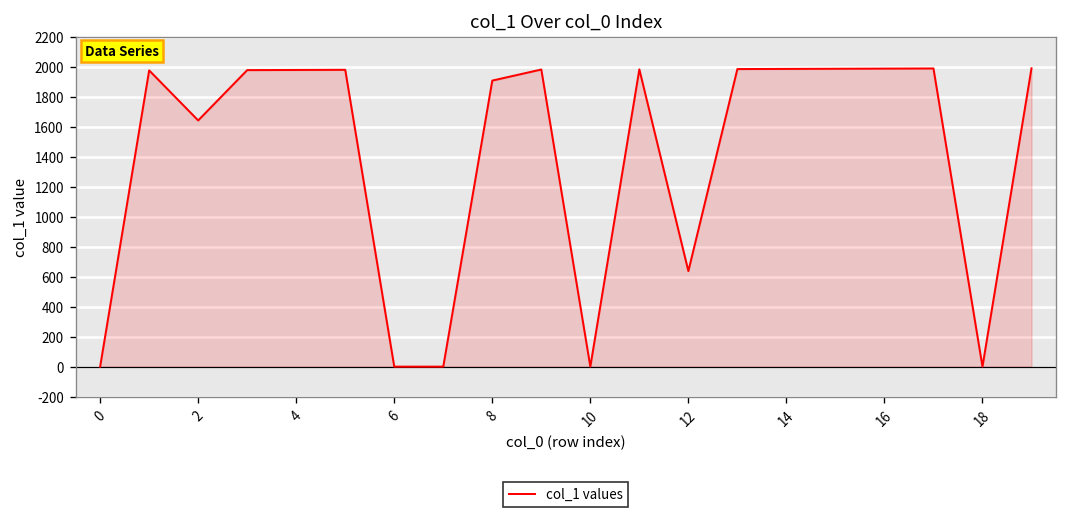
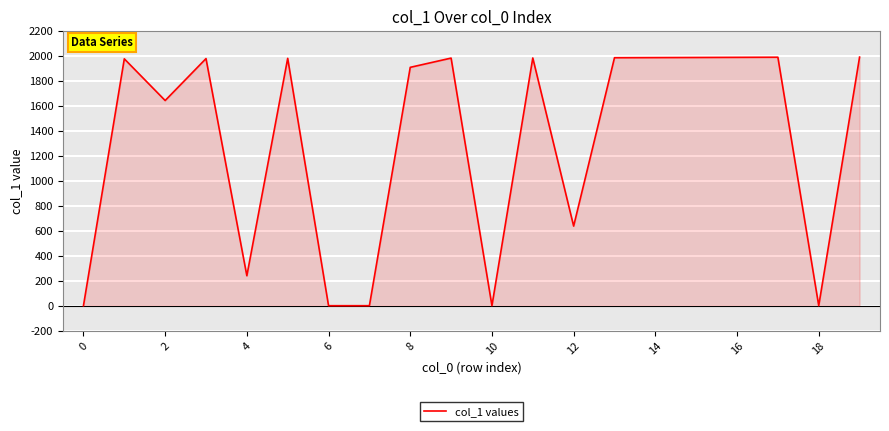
4: 1980 -> 240
